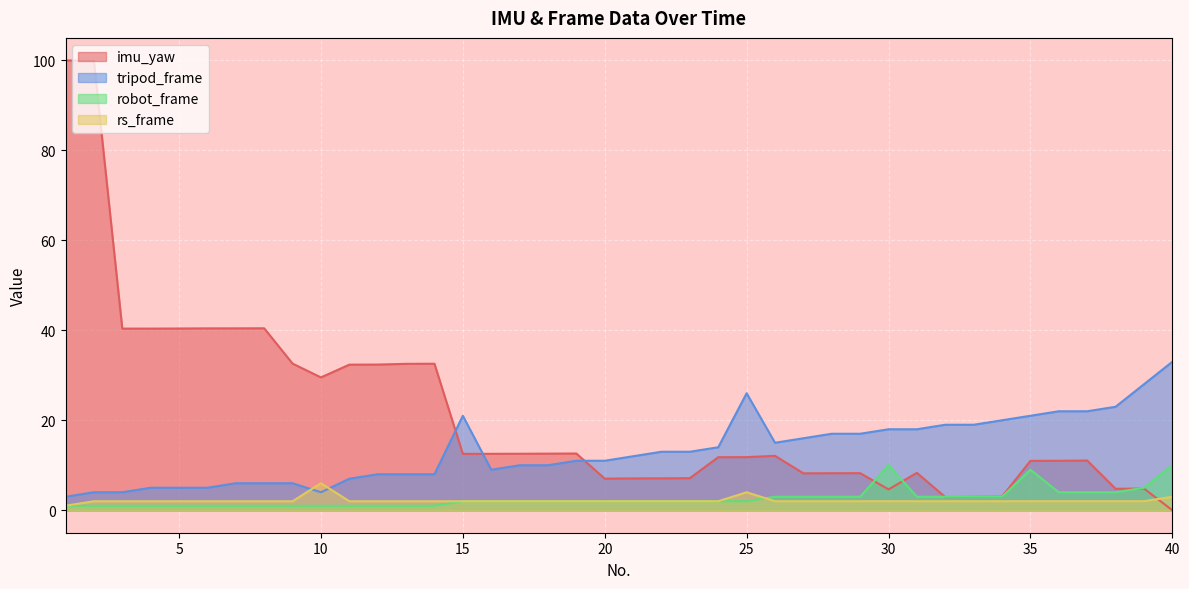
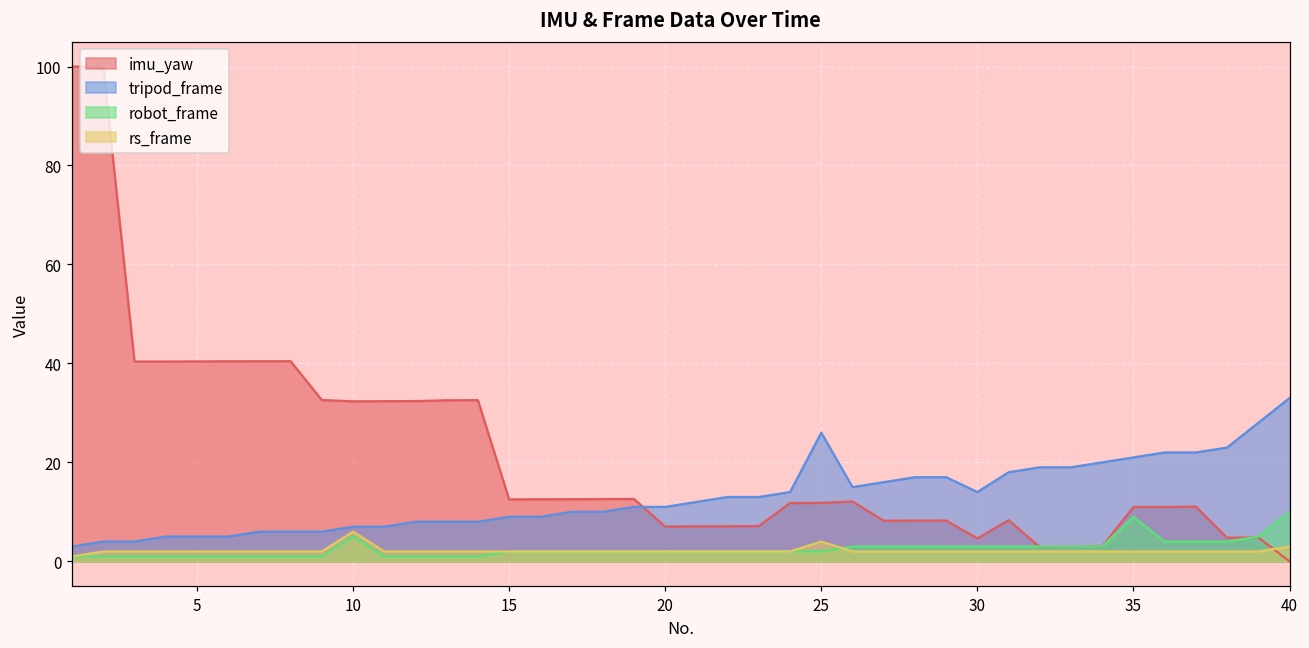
imu_yaw, 10: 30 -> 32
tripod_frame, 10: 4 -> 7
robot_frame, 10: 1 -> 5
tripod_frame, 15: 21 -> 9
tripod_frame, 30: 18 -> 14
robot_frame, 30: 10 -> 3
